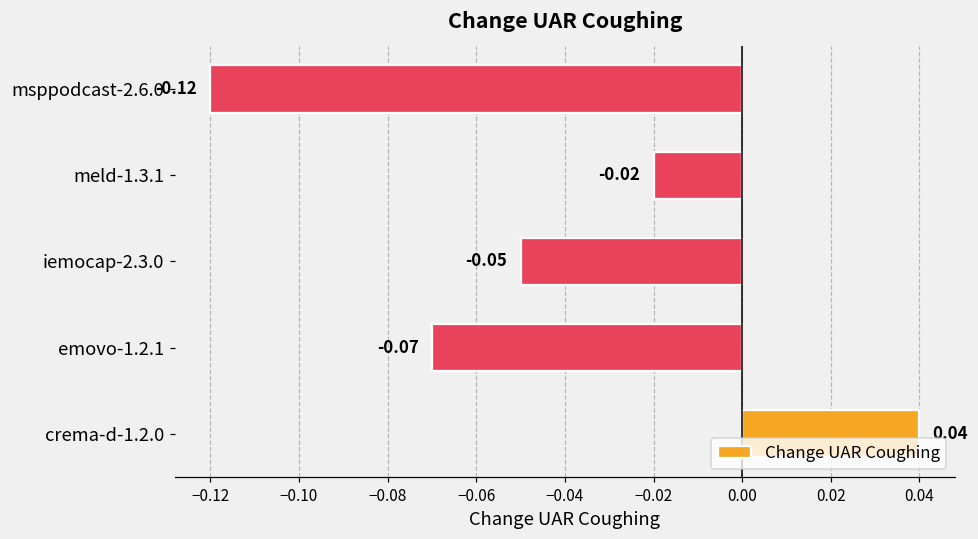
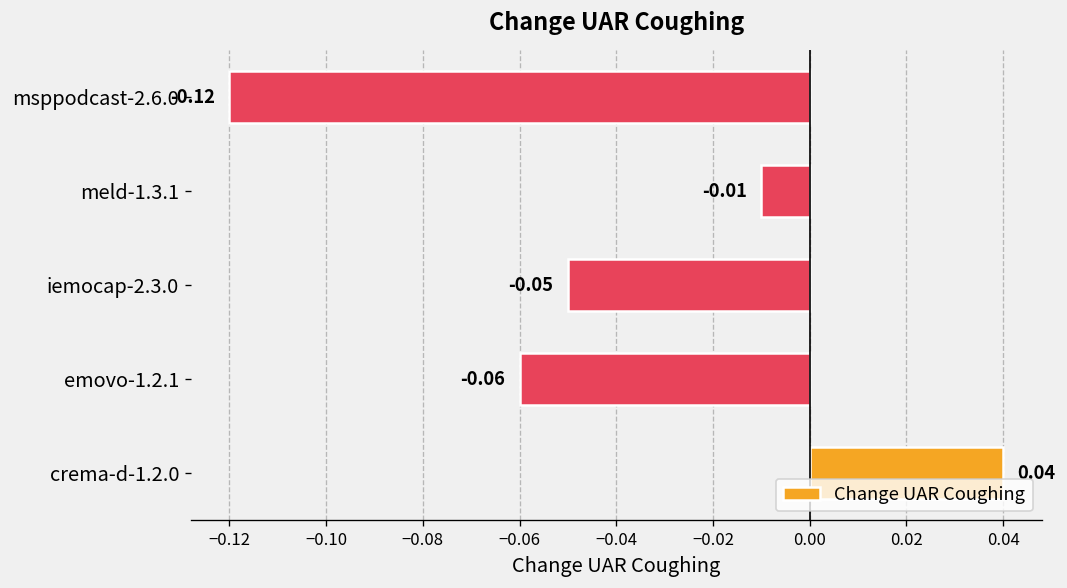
meld-1.3.1: -0.02 -> -0.01
emovo-1.2.1: -0.07 -> -0.06
